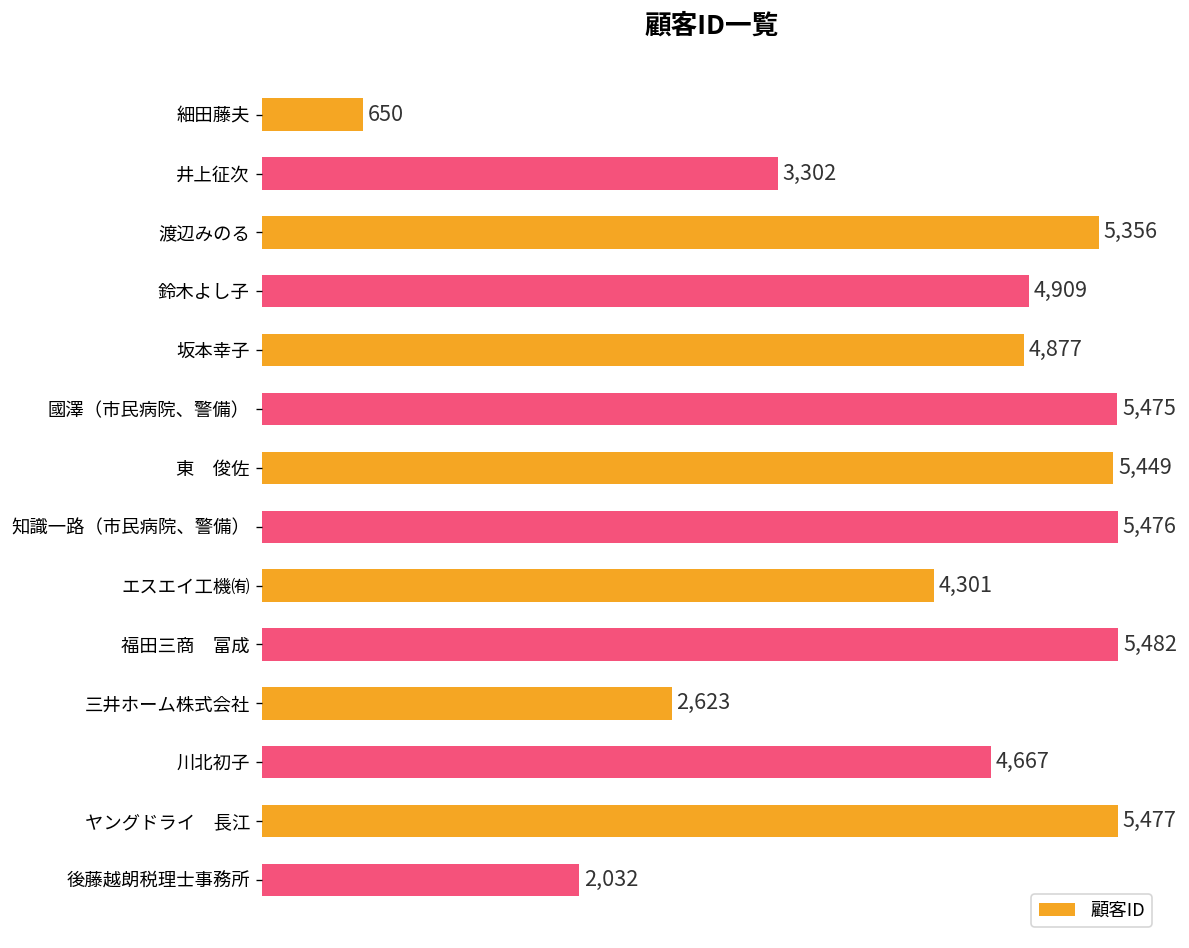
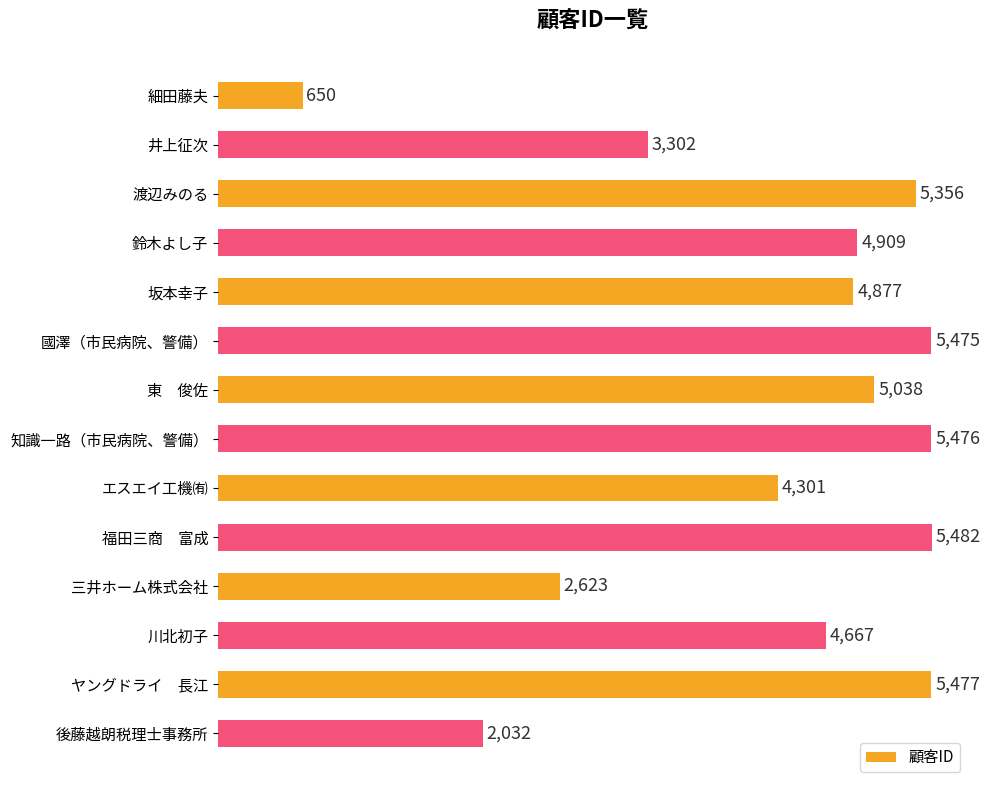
東 俊佐: 5,449 -> 5,038
